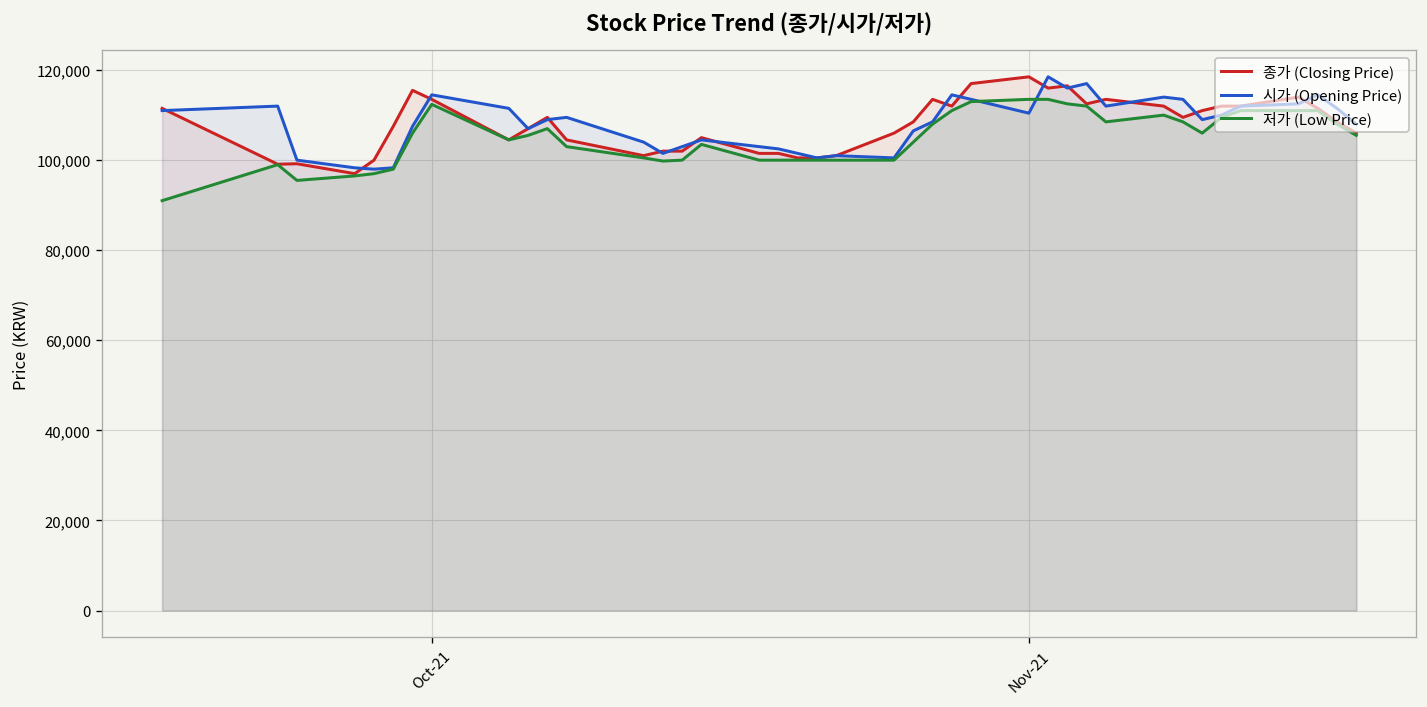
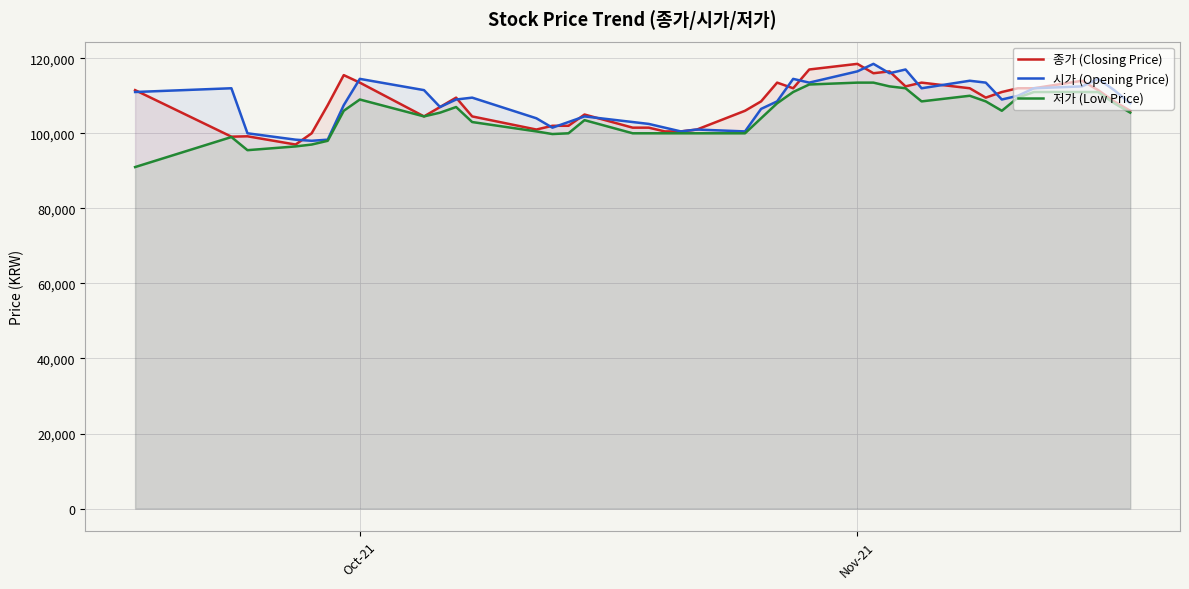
저가 (Low Price), Oct-21: 112,000 -> 109,000
시가 (Opening Price), Nov-21: 110,000 -> 117,000
